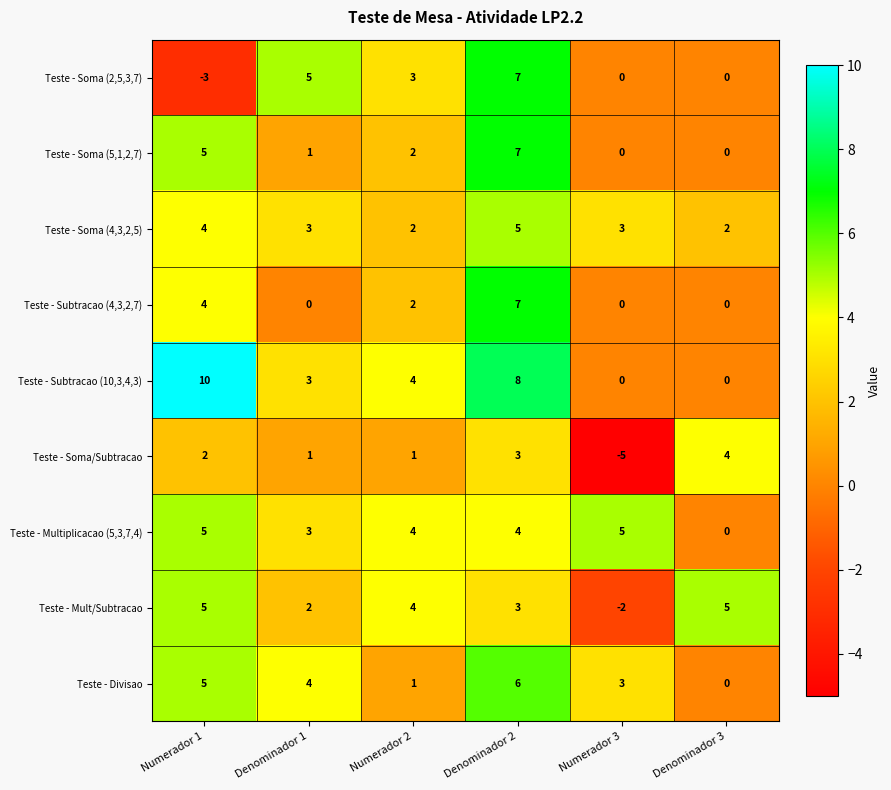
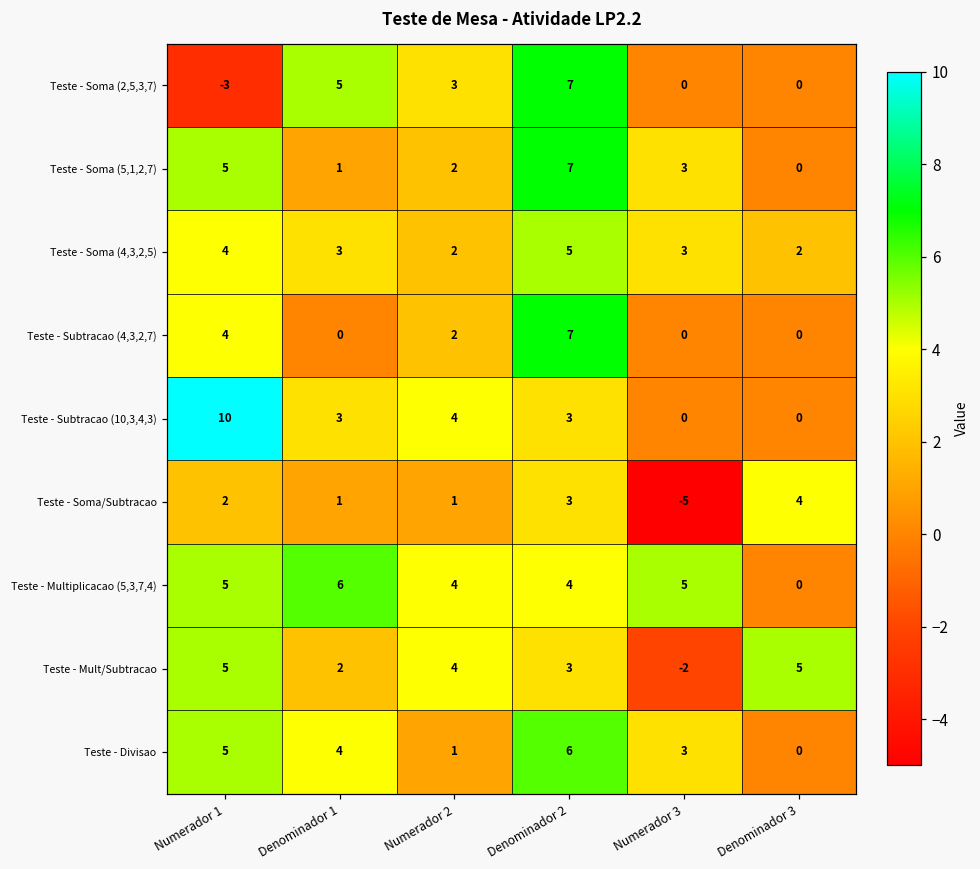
Teste - Soma (5,1,2,7), Numerador 3: 0 -> 3
Teste - Subtracao (10,3,4,3), Denominador 2: 8 -> 3
Teste - Multiplicacao (5,3,7,4), Denominador 1: 3 -> 6
